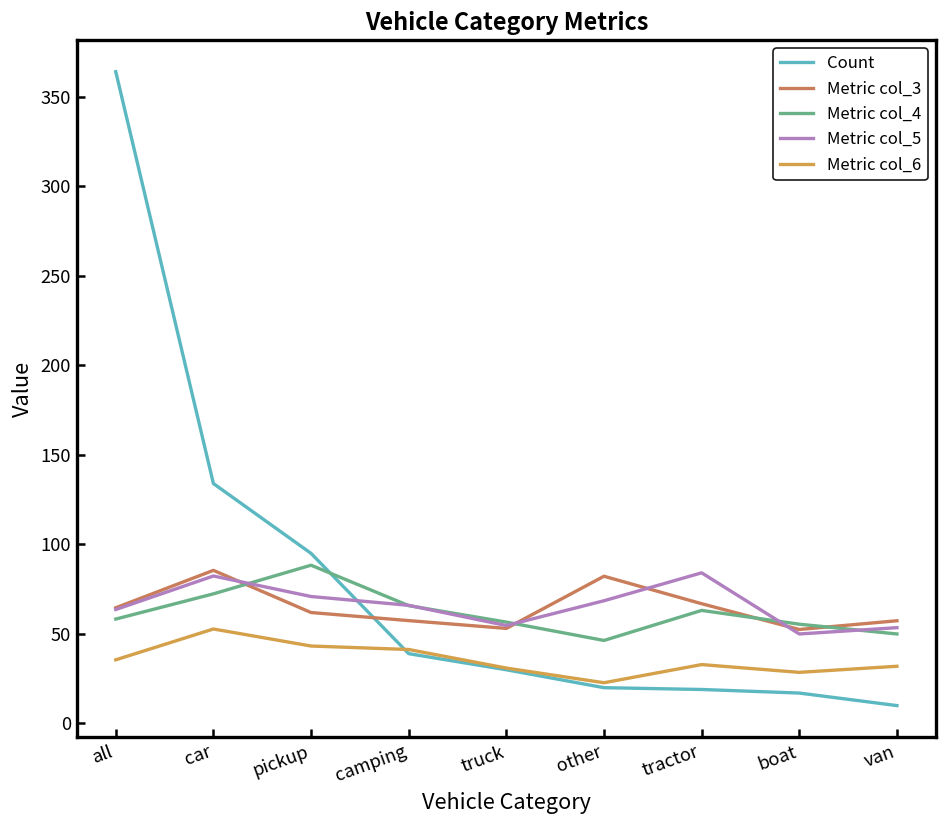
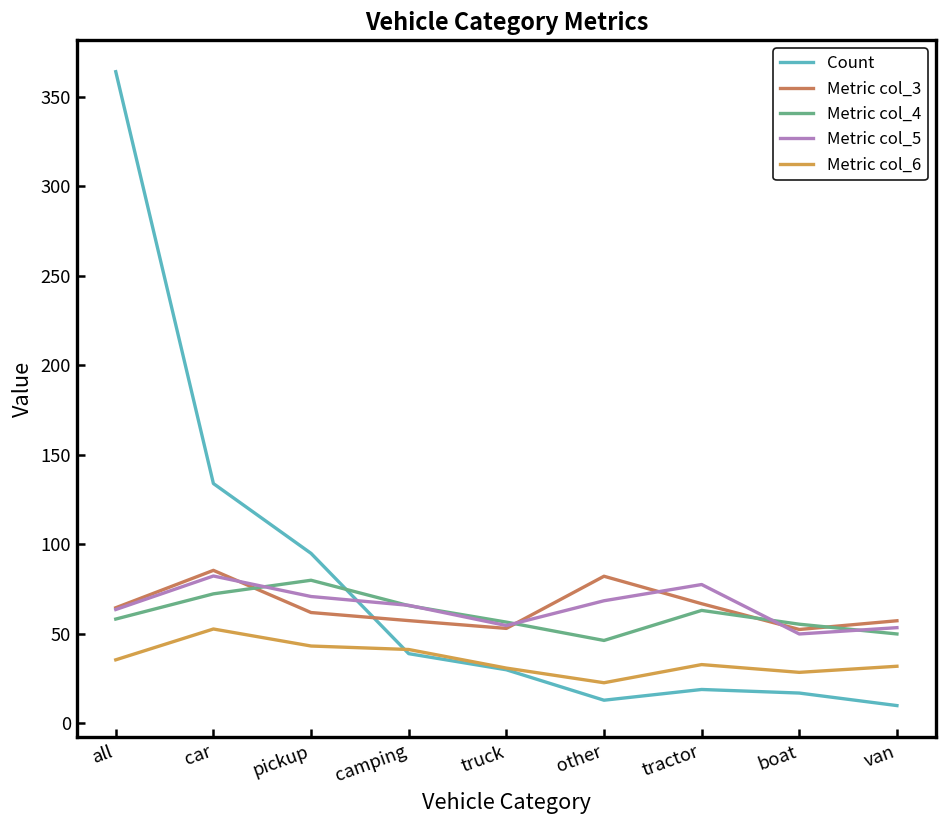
Metric col_4, pickup: 88 -> 80
Count, other: 20 -> 13
Metric col_5, tractor: 84 -> 78
